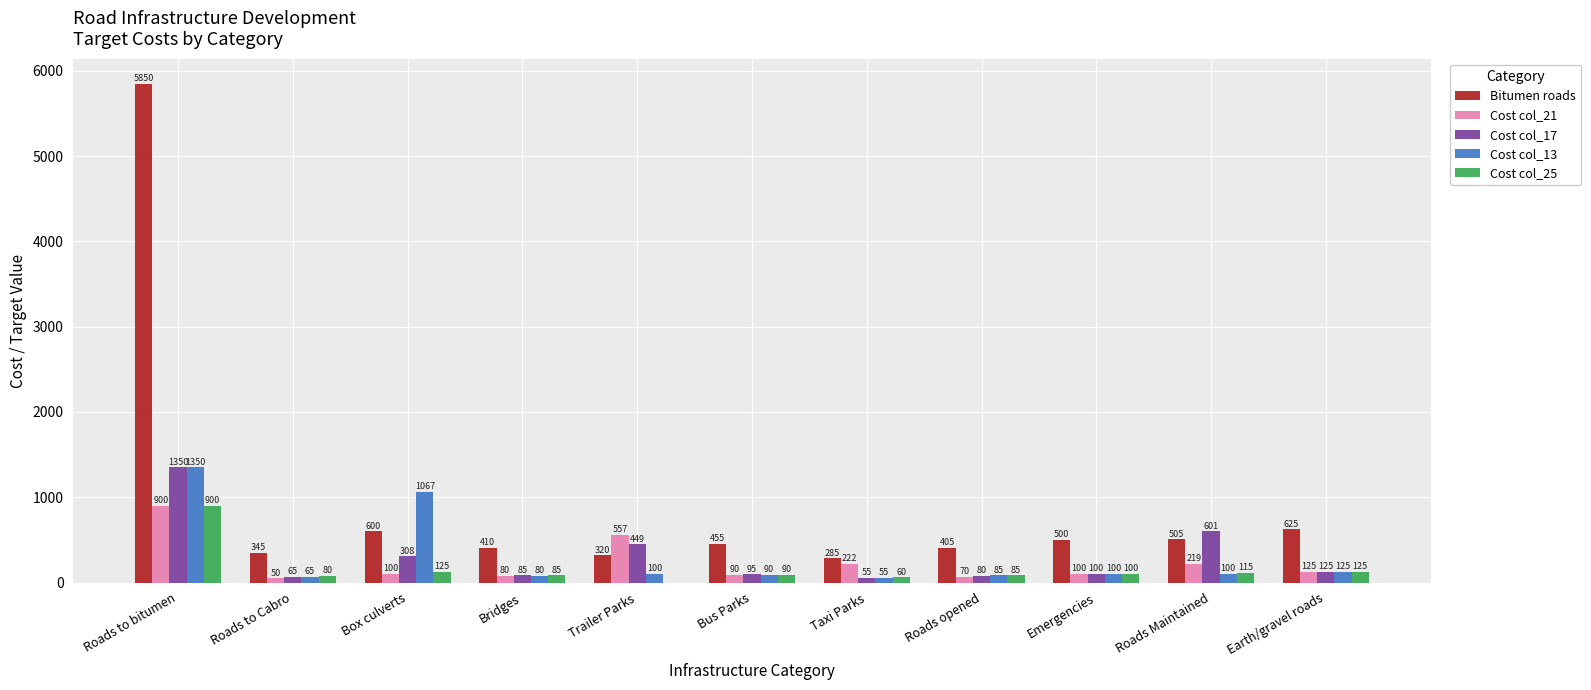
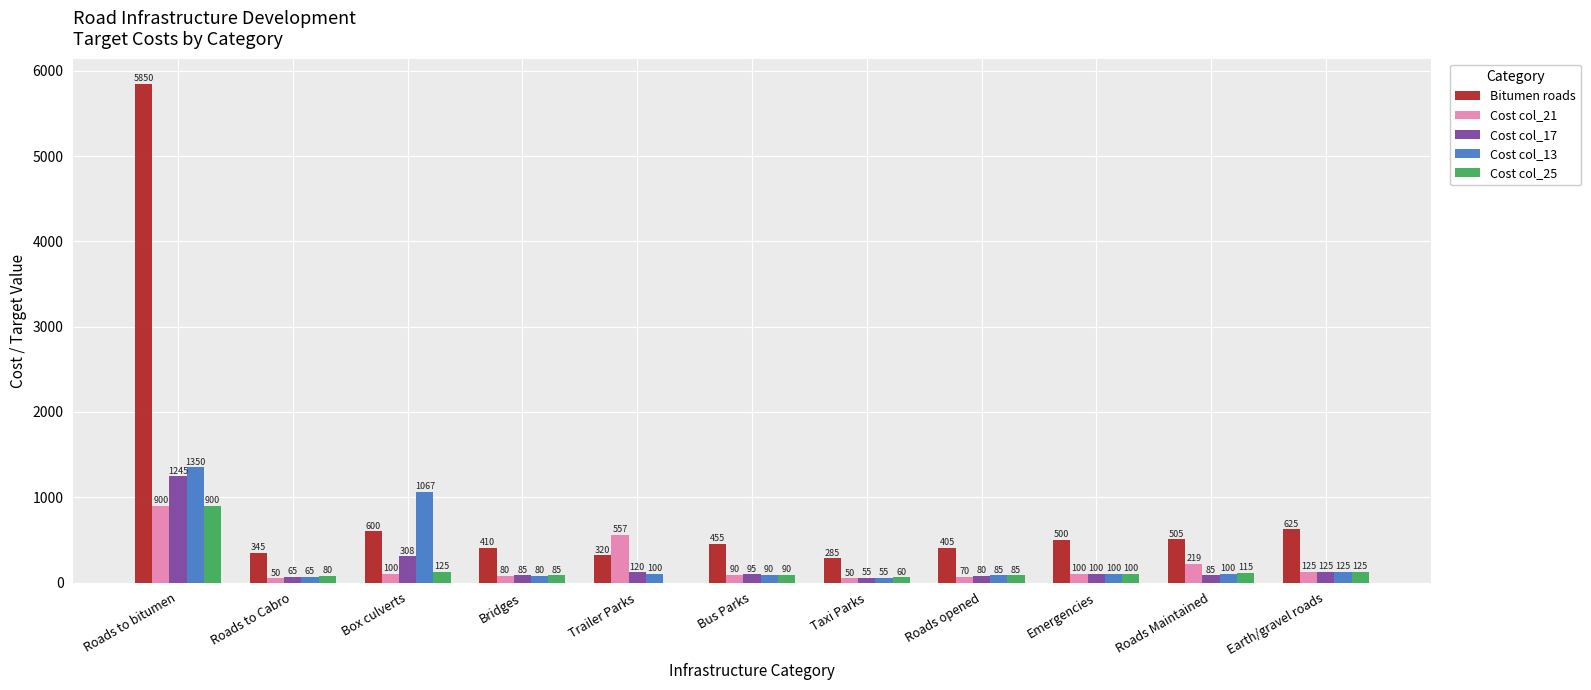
Cost col_17, Roads to bitumen: 1350 -> 1245
Cost col_17, Trailer Parks: 449 -> 120
Cost col_21, Taxi Parks: 222 -> 50
Cost col_17, Roads Maintained: 601 -> 85
